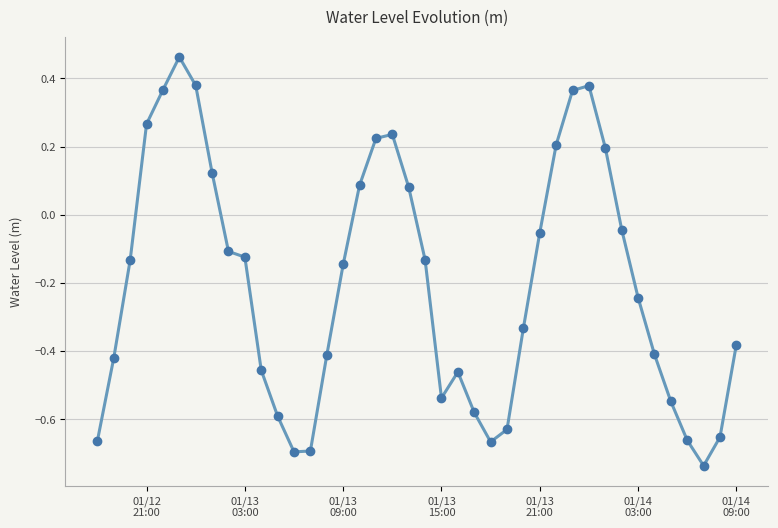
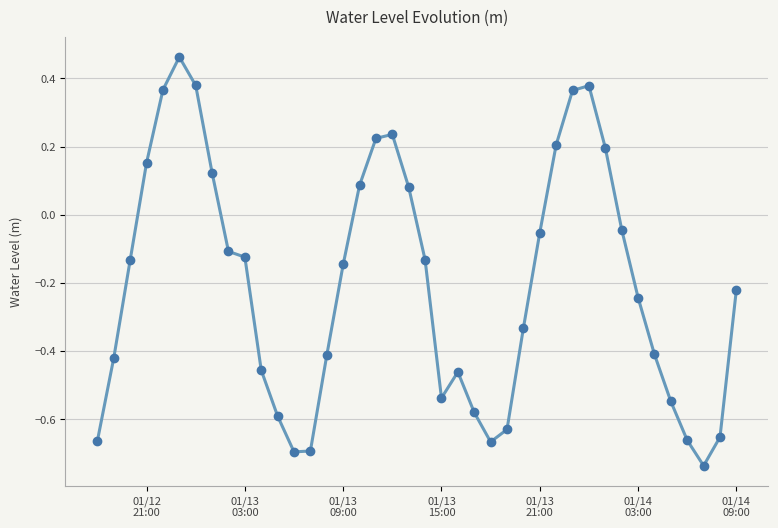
01/12 21:00: 0.27 -> 0.15
01/14 09:00: -0.38 -> -0.22
